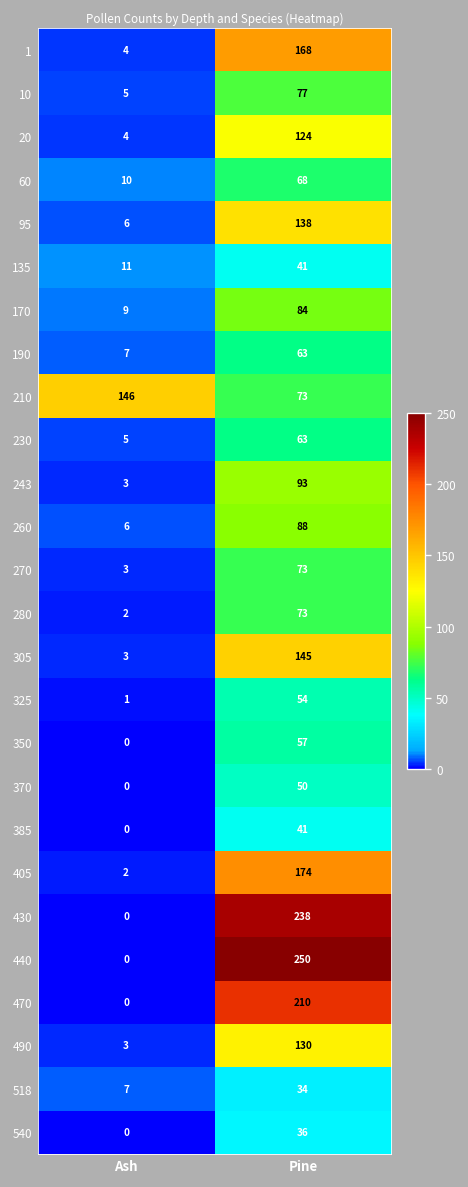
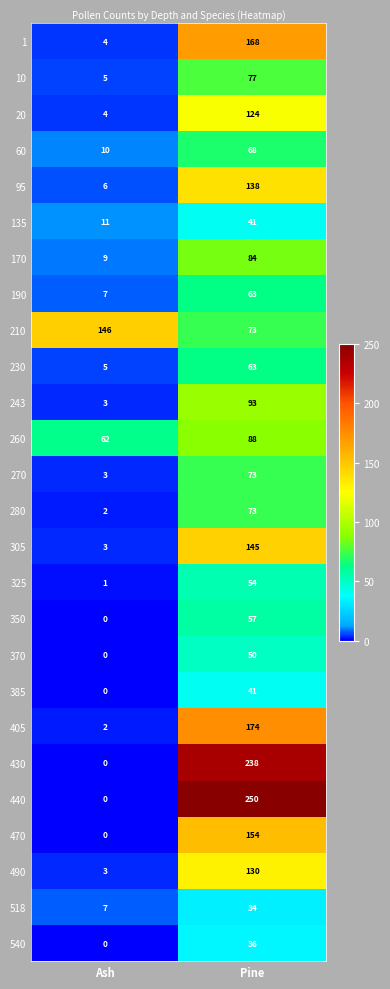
260, Ash: 6 -> 62
470, Pine: 210 -> 154
